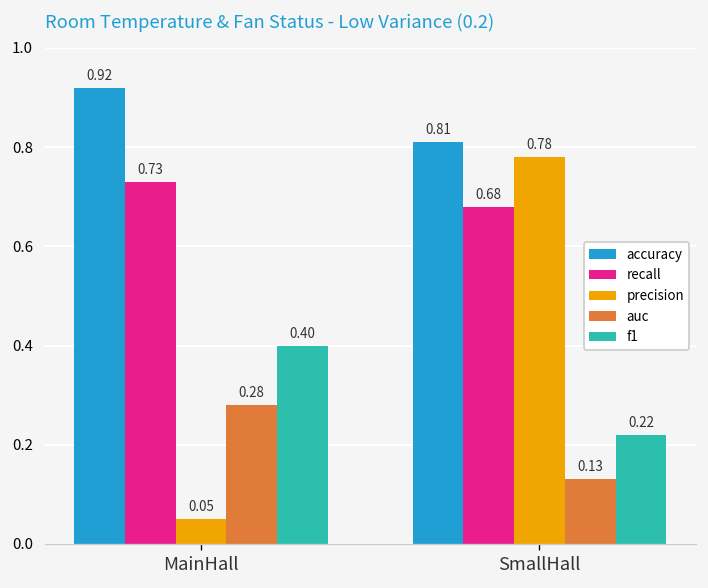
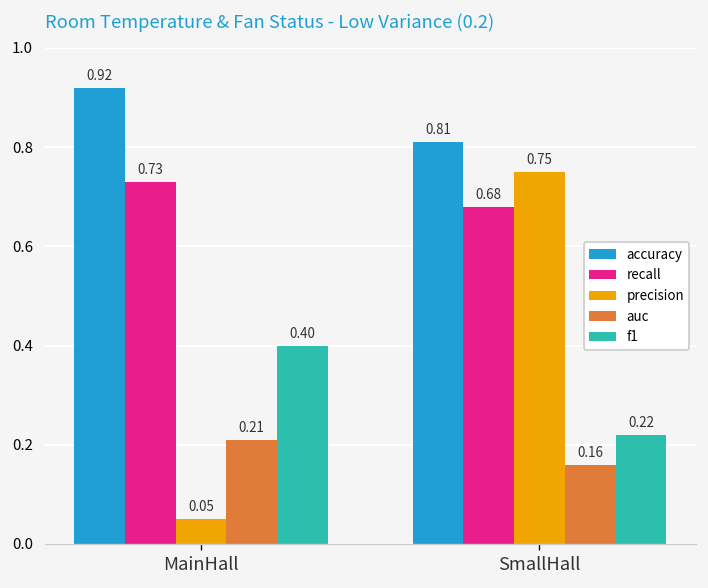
auc, MainHall: 0.28 -> 0.21
precision, SmallHall: 0.78 -> 0.75
auc, SmallHall: 0.13 -> 0.16
